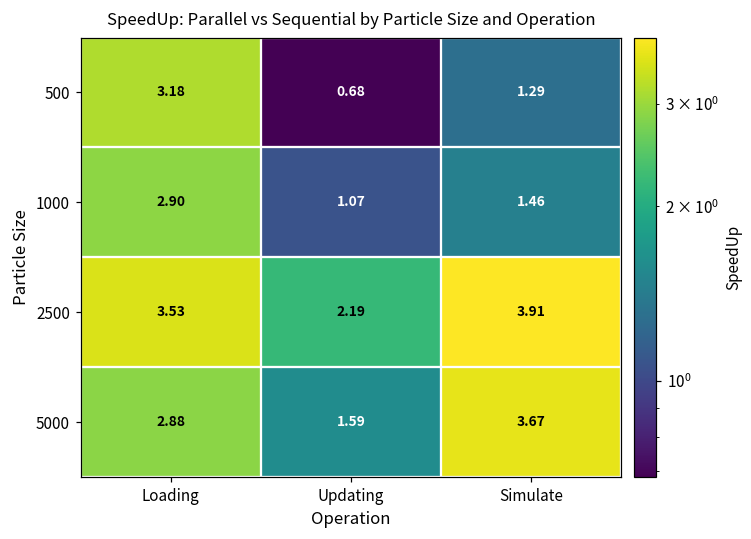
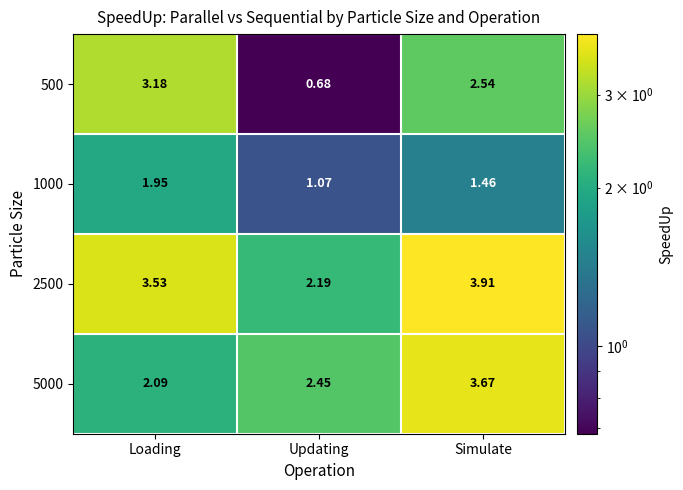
500, Simulate: 1.29 -> 2.54
1000, Loading: 2.90 -> 1.95
5000, Loading: 2.88 -> 2.09
5000, Updating: 1.59 -> 2.45
